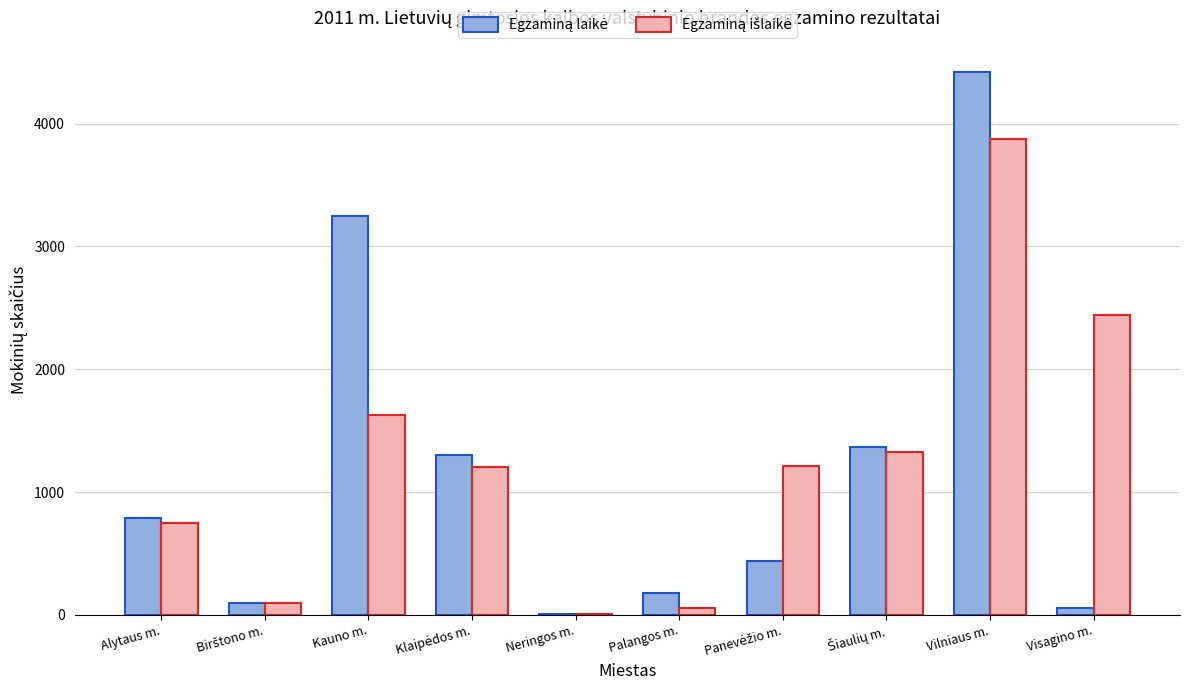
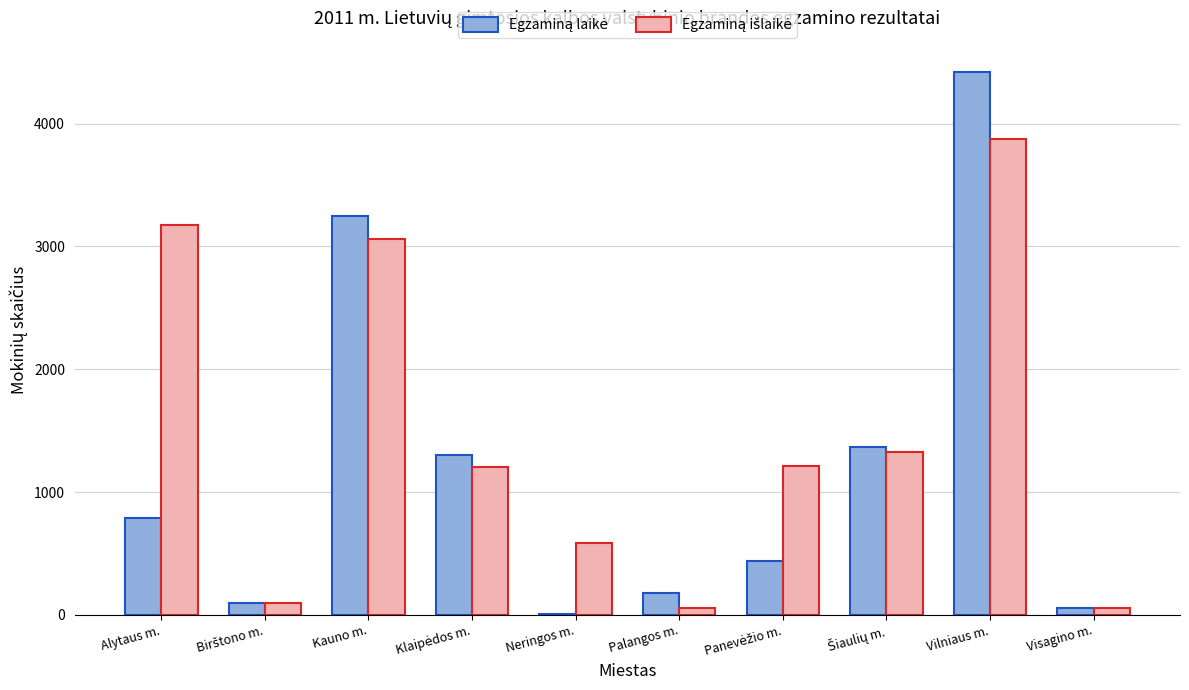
Egzaminą išlaikė, Alytaus m.: 750 -> 3170
Egzaminą išlaikė, Kauno m.: 1630 -> 3060
Egzaminą išlaikė, Neringos m.: 10 -> 590
Egzaminą išlaikė, Visagino m.: 2440 -> 50
